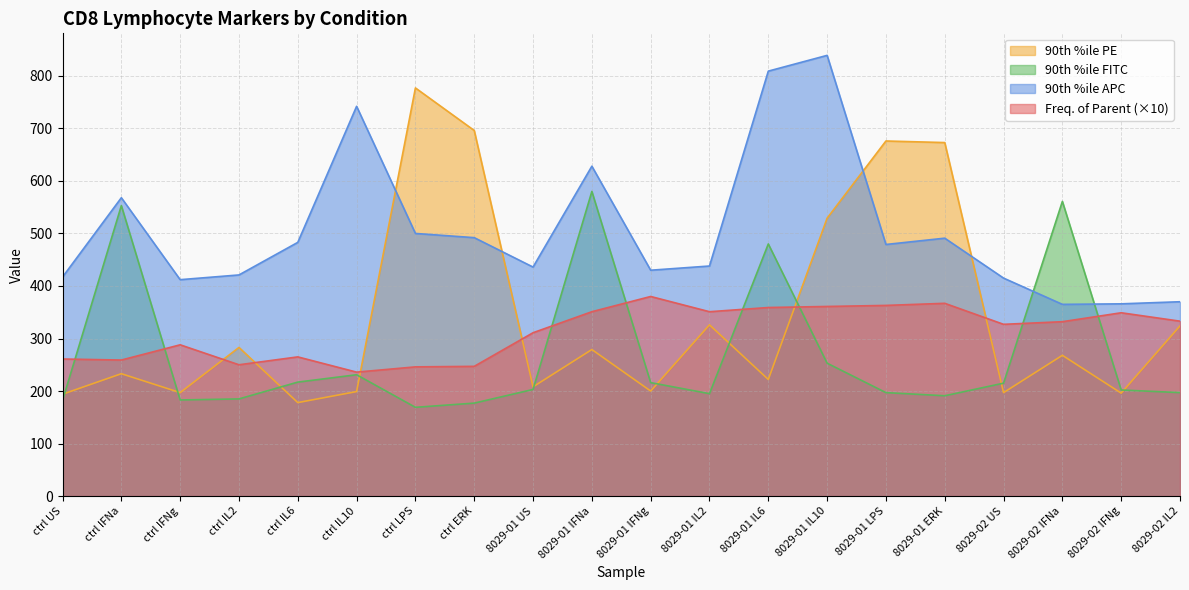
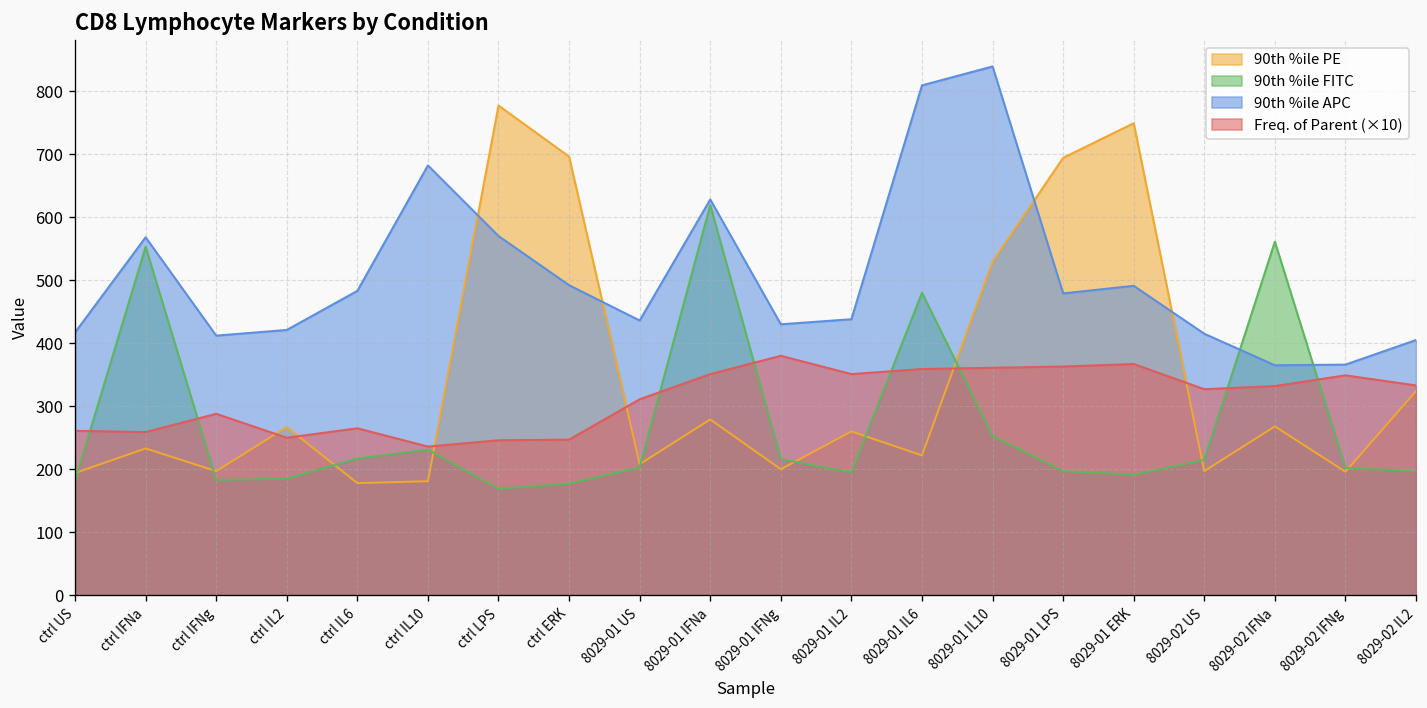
90th %ile PE, ctrl IL2: 280 -> 270
90th %ile PE, ctrl IL10: 200 -> 180
90th %ile APC, ctrl IL10: 740 -> 680
90th %ile APC, ctrl LPS: 500 -> 570
90th %ile FITC, 8029-01 IFNa: 580 -> 620
90th %ile PE, 8029-01 IL2: 330 -> 260
90th %ile PE, 8029-01 LPS: 680 -> 690
90th %ile PE, 8029-01 ERK: 670 -> 750
90th %ile APC, 8029-02 IL2: 370 -> 410
